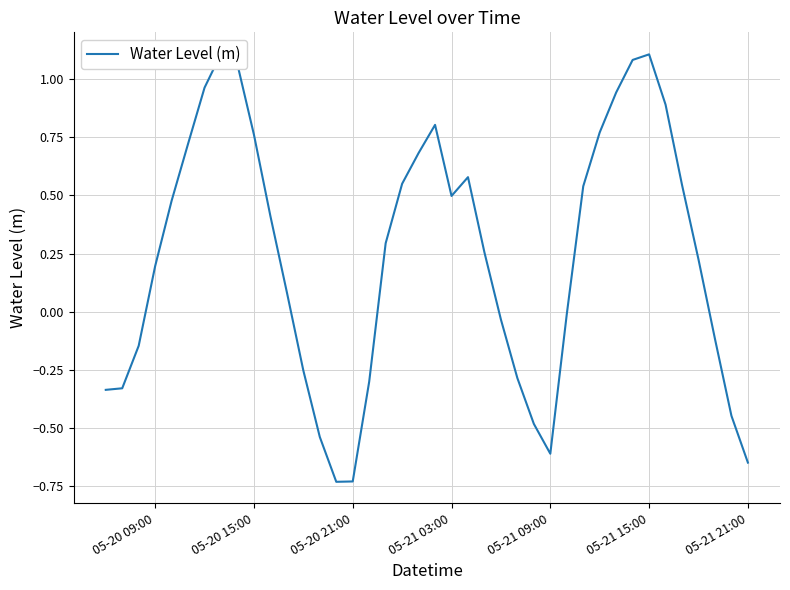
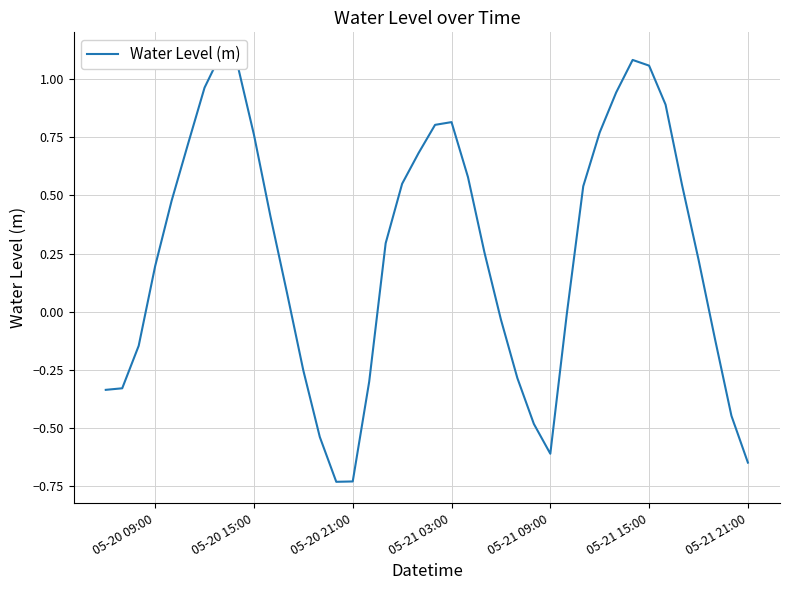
05-21 03:00: 0.50 -> 0.81
05-21 15:00: 1.11 -> 1.06
